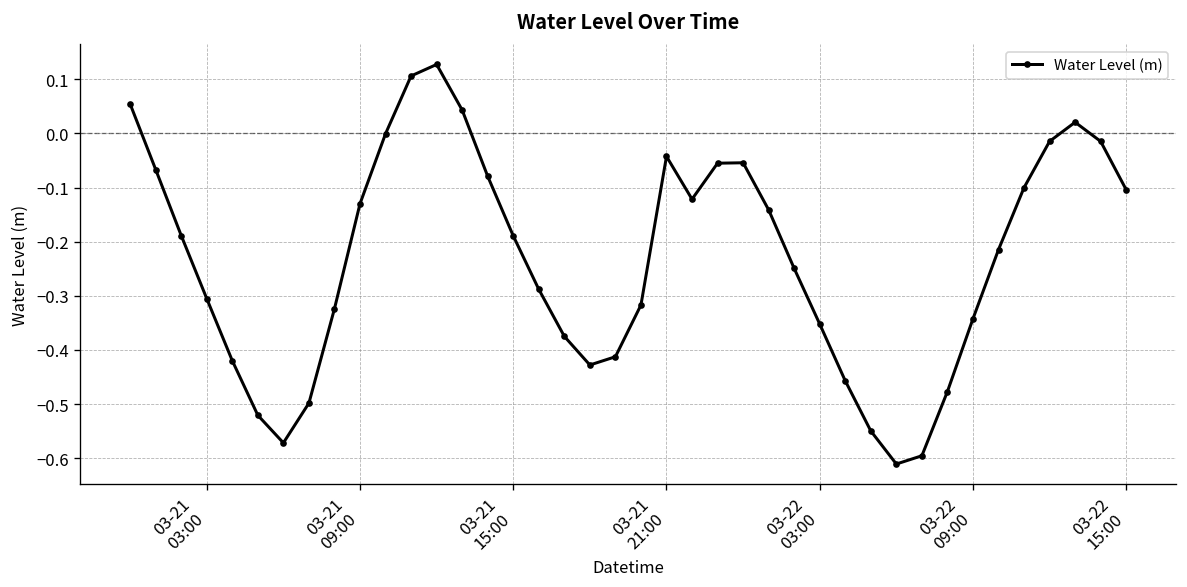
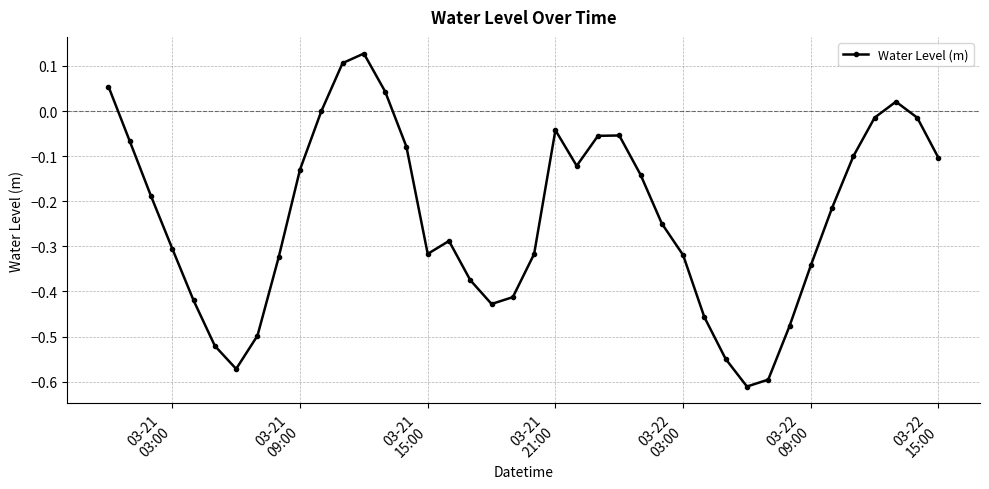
03-21 15:00: -0.19 -> -0.32
03-22 03:00: -0.35 -> -0.32
